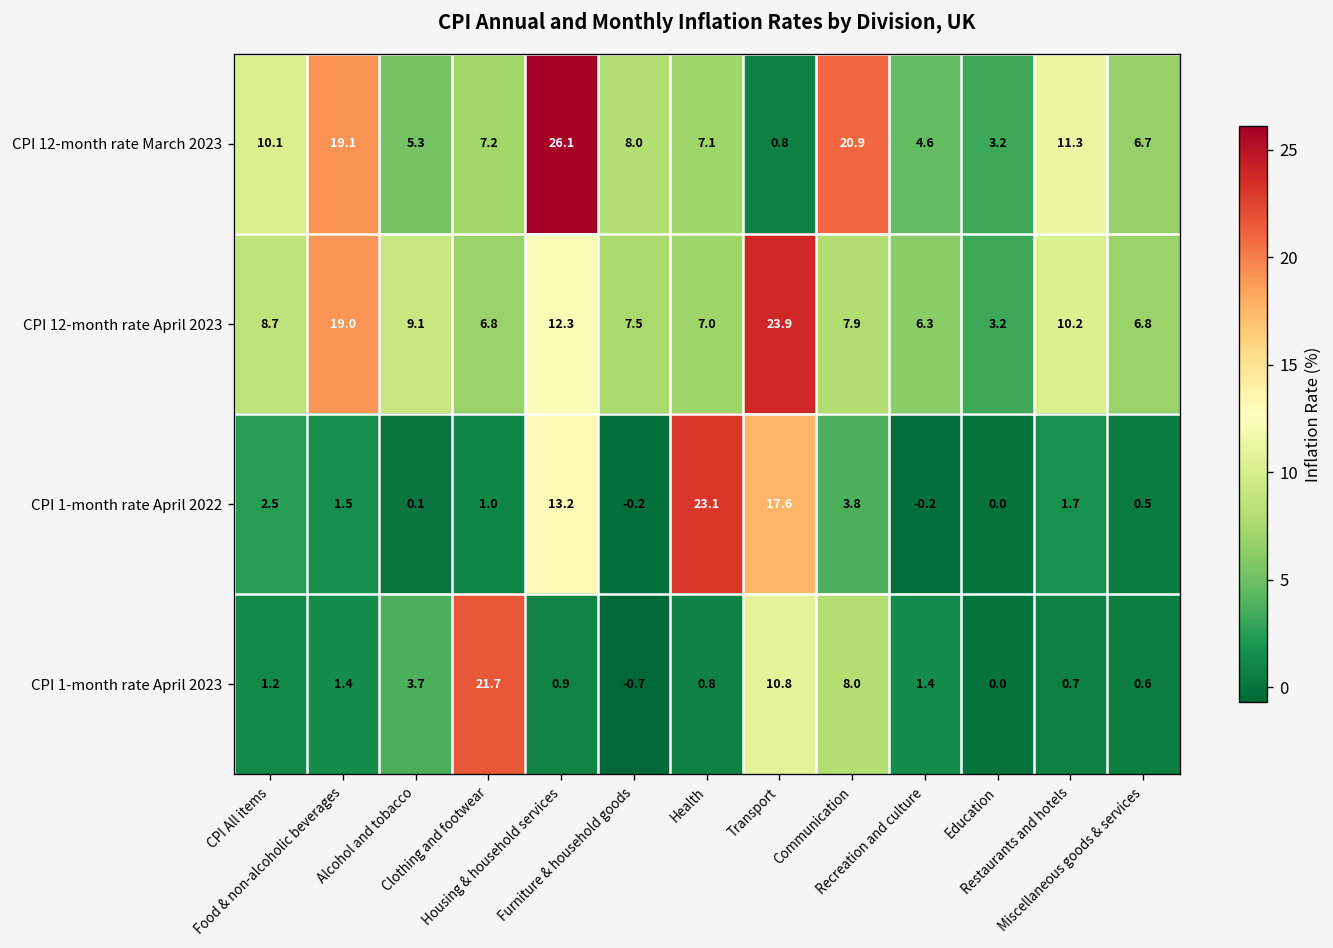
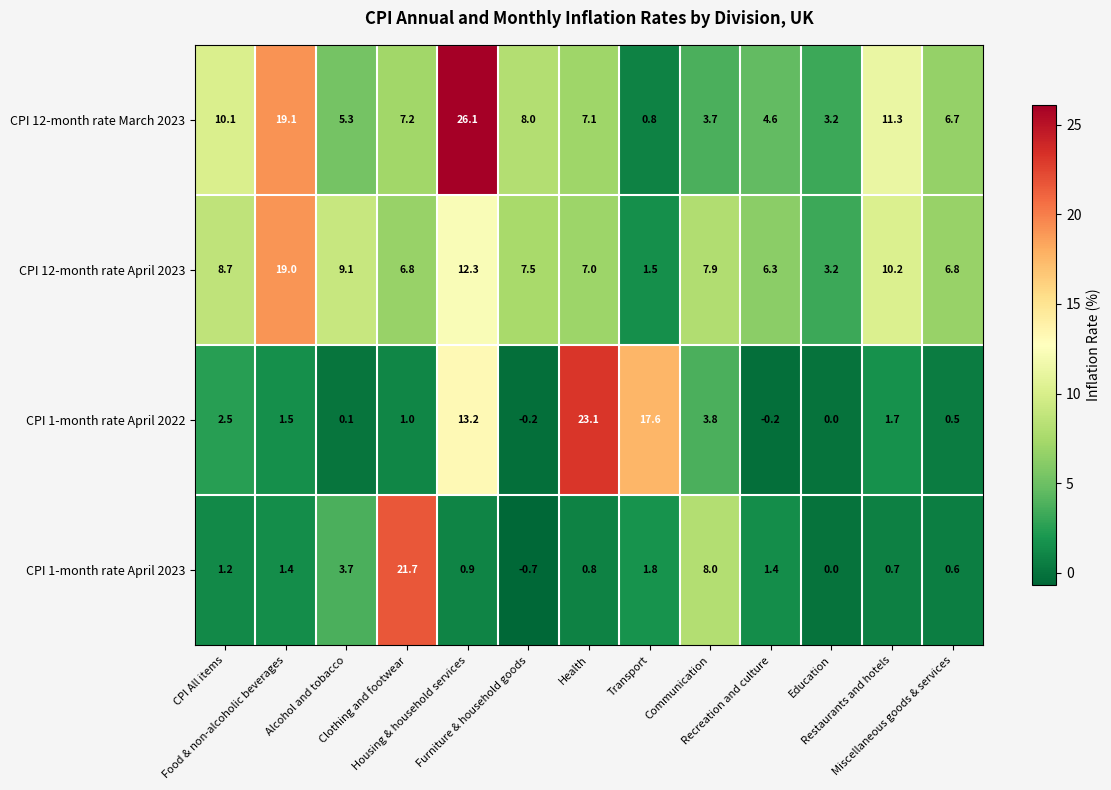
CPI 12-month rate March 2023, Communication: 20.9 -> 3.7
CPI 12-month rate April 2023, Transport: 23.9 -> 1.5
CPI 1-month rate April 2023, Transport: 10.8 -> 1.8
